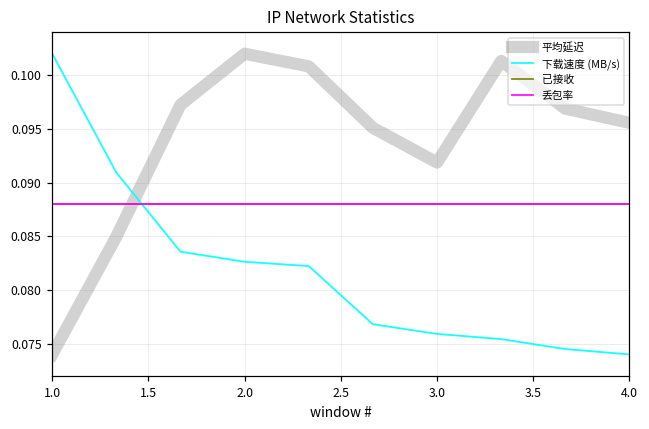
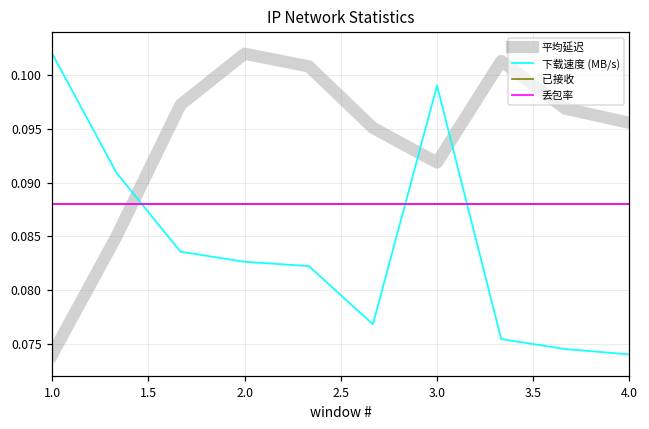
下载速度 (MB/s), 3.0: 0.076 -> 0.099
